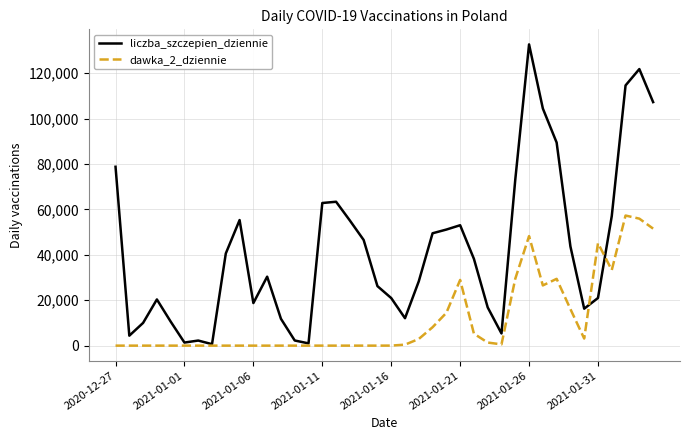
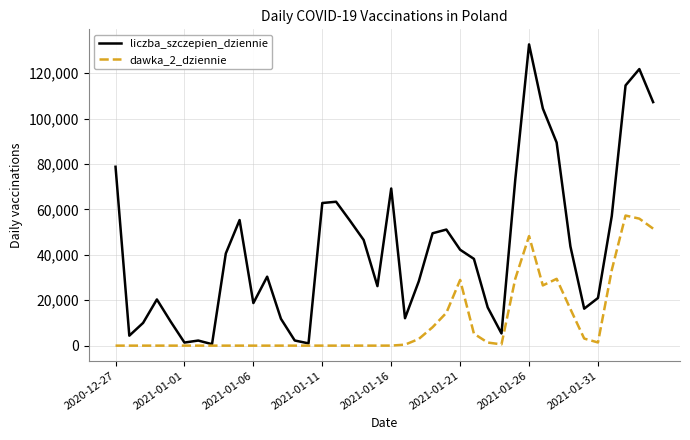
liczba_szczepien_dziennie, 2021-01-16: 21,000 -> 69,000
liczba_szczepien_dziennie, 2021-01-21: 53,000 -> 42,000
dawka_2_dziennie, 2021-01-31: 45,000 -> 1,000
